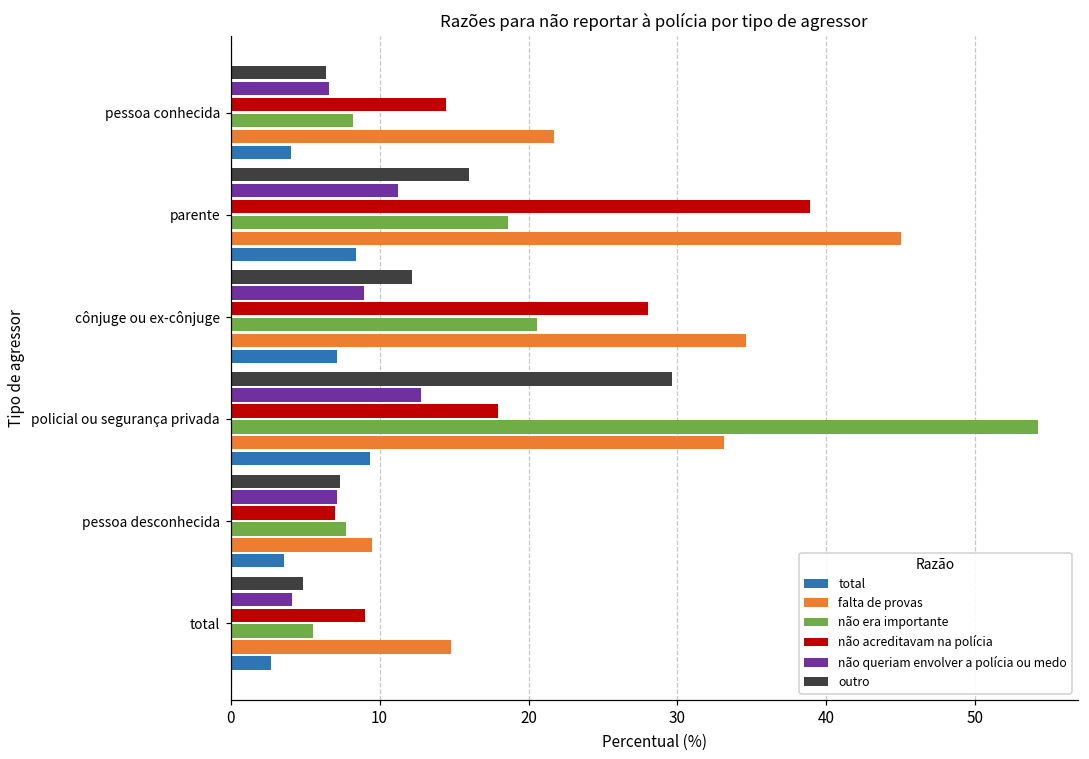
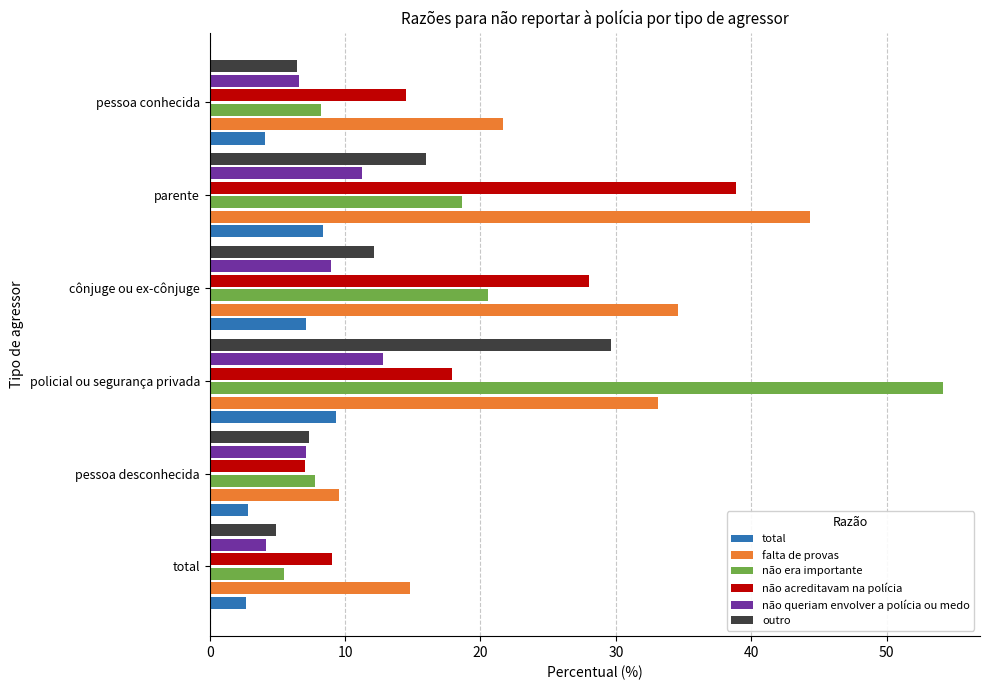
falta de provas, parente: 45.0 -> 44.3
total, pessoa desconhecida: 3.6 -> 2.9
